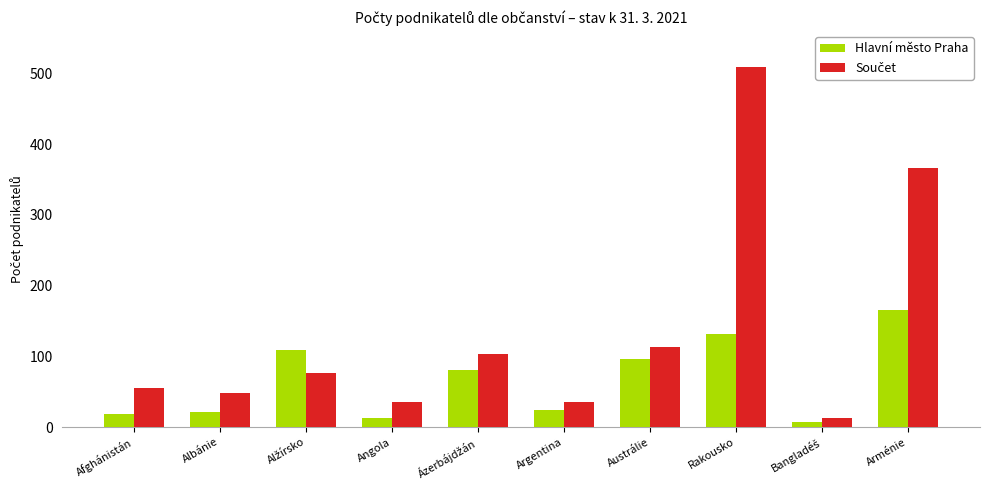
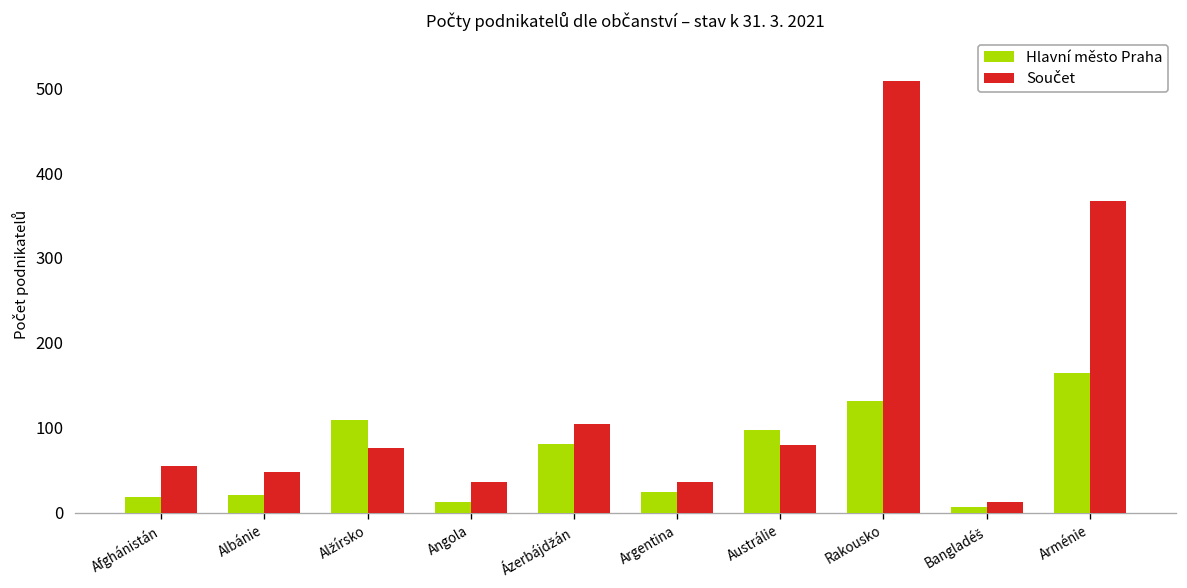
Součet, Austrálie: 110 -> 80
